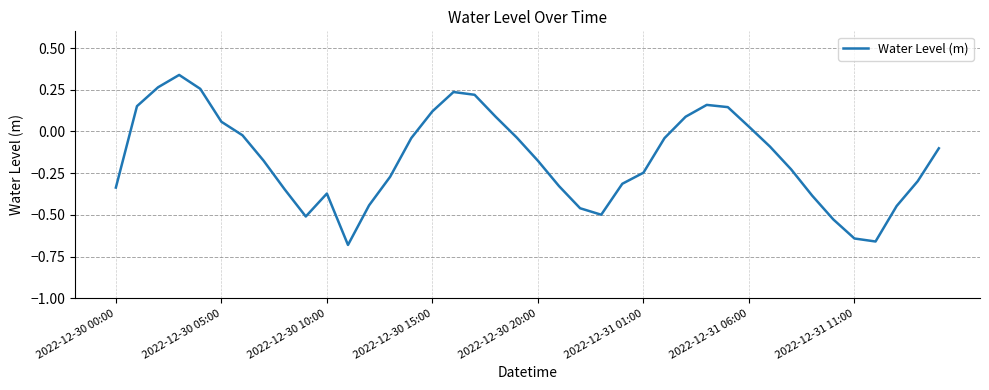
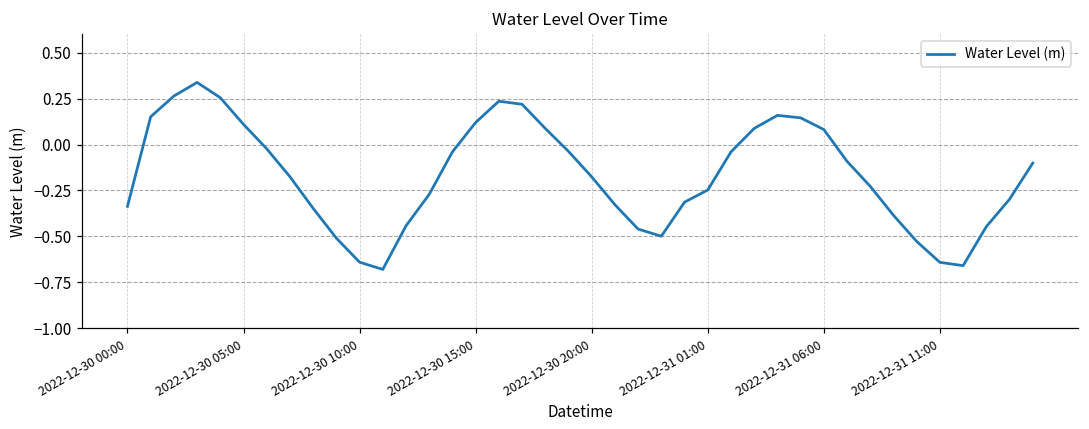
2022-12-30 05:00: 0.06 -> 0.11
2022-12-30 10:00: -0.37 -> -0.64
2022-12-31 06:00: 0.03 -> 0.08
